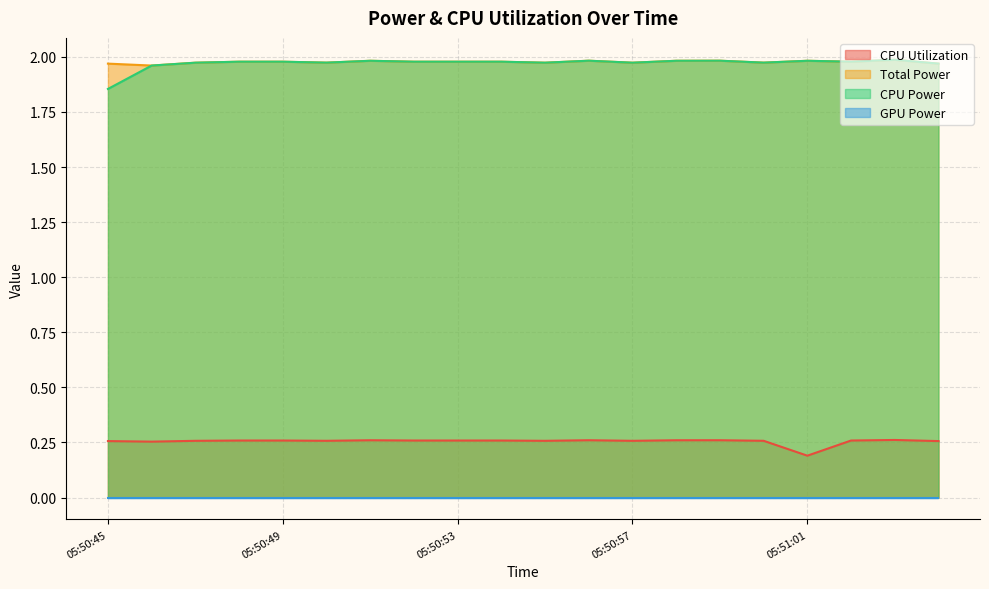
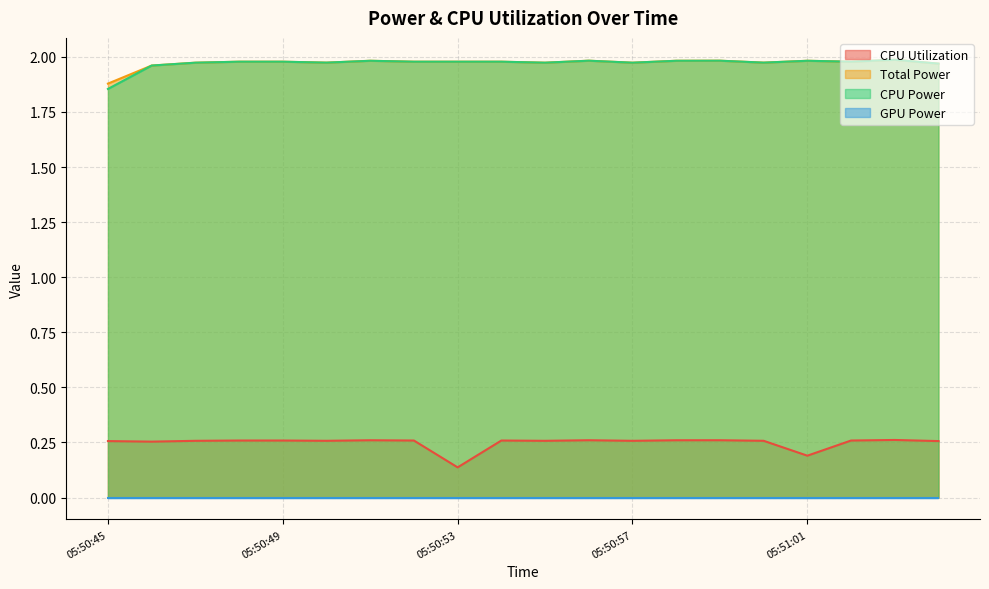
Total Power, 05:50:45: 1.97 -> 1.88
CPU Utilization, 05:50:53: 0.26 -> 0.14
